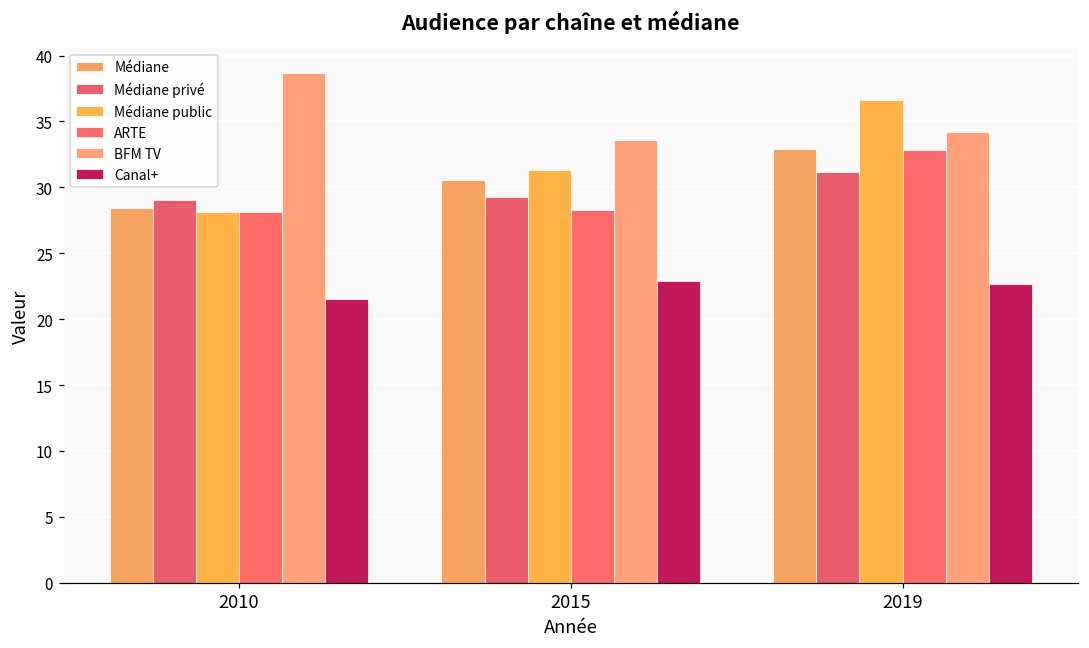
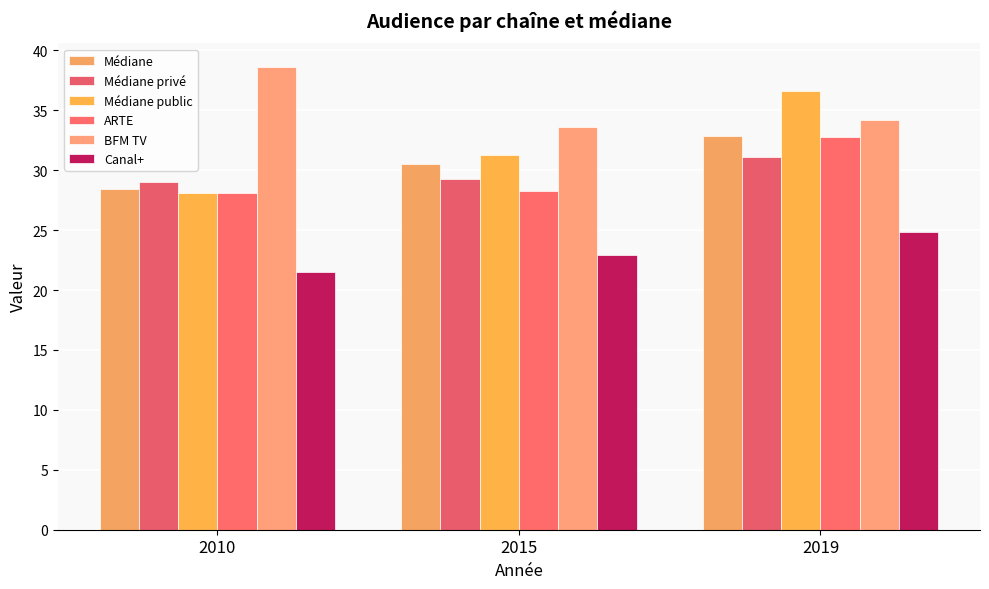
Canal+, 2019: 22.7 -> 24.8
